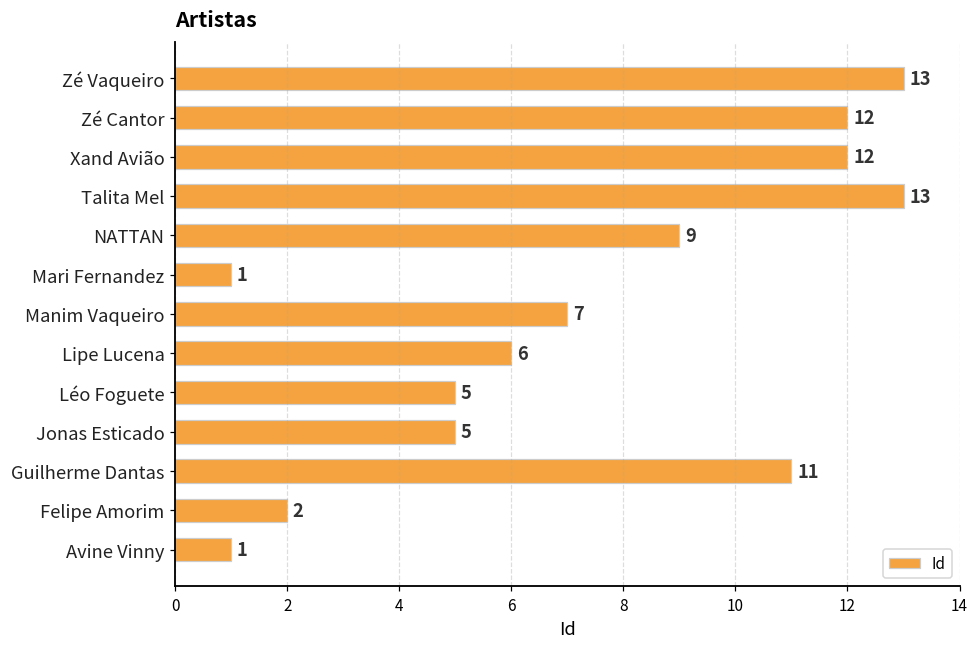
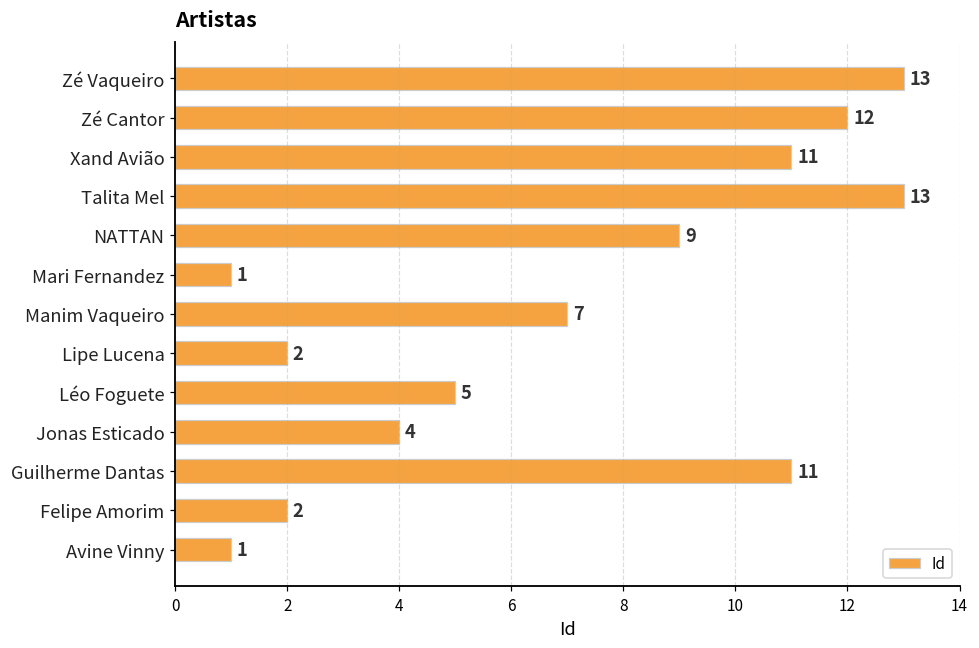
Xand Avião: 12 -> 11
Lipe Lucena: 6 -> 2
Jonas Esticado: 5 -> 4
